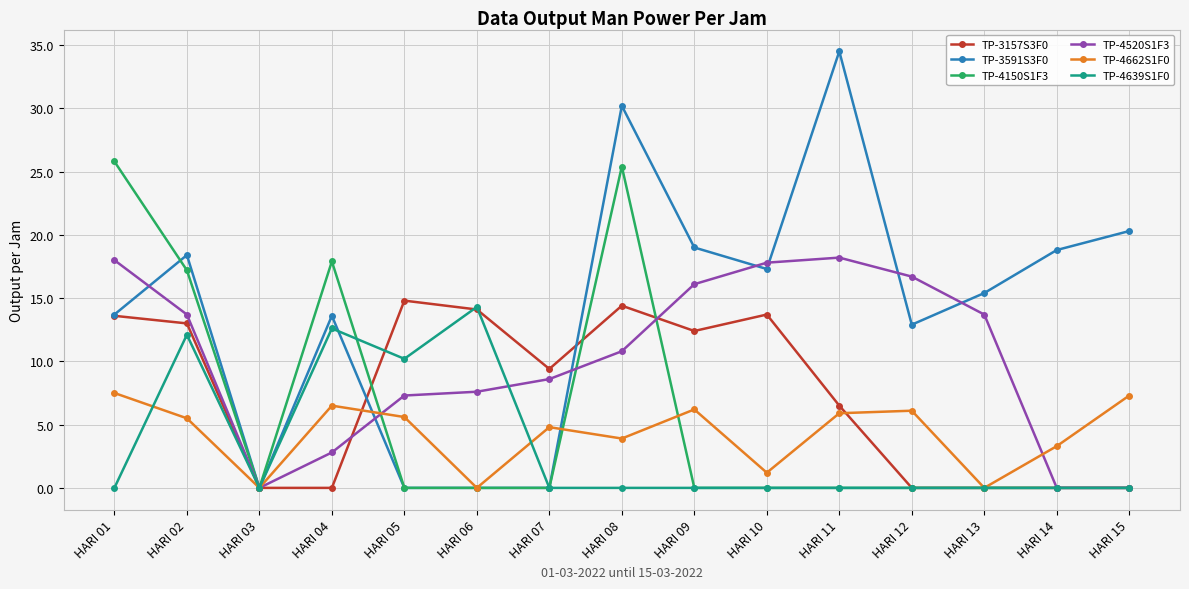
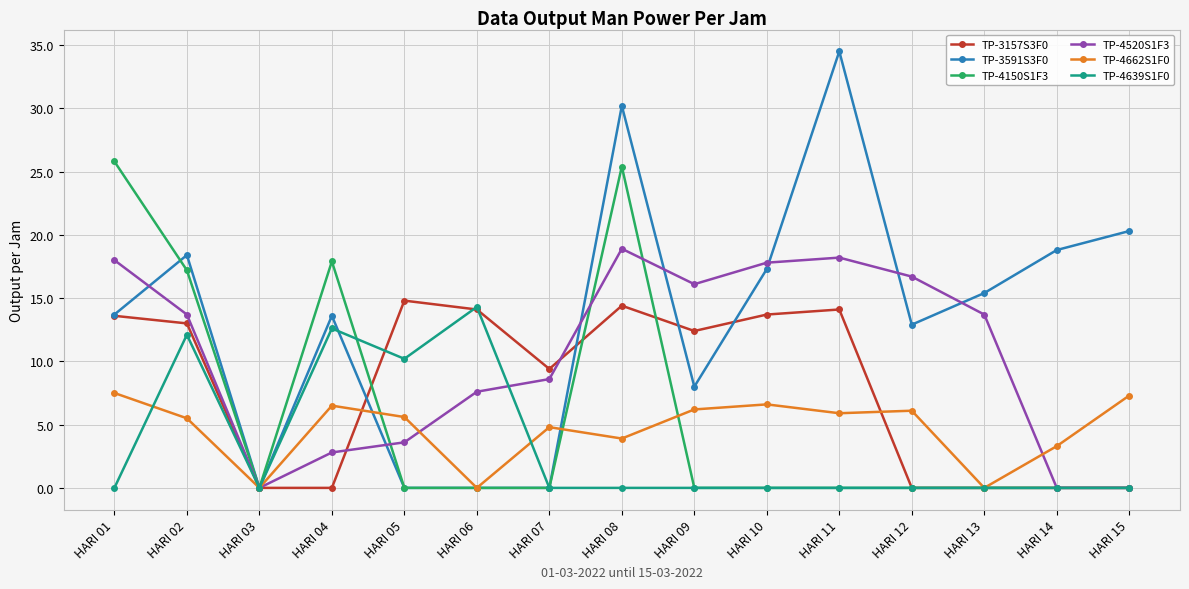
TP-4520S1F3, HARI 05: 7.3 -> 3.6
TP-4520S1F3, HARI 08: 10.8 -> 18.9
TP-3591S3F0, HARI 09: 19 -> 8
TP-4662S1F0, HARI 10: 1.2 -> 6.6
TP-3157S3F0, HARI 11: 6.5 -> 14.1
